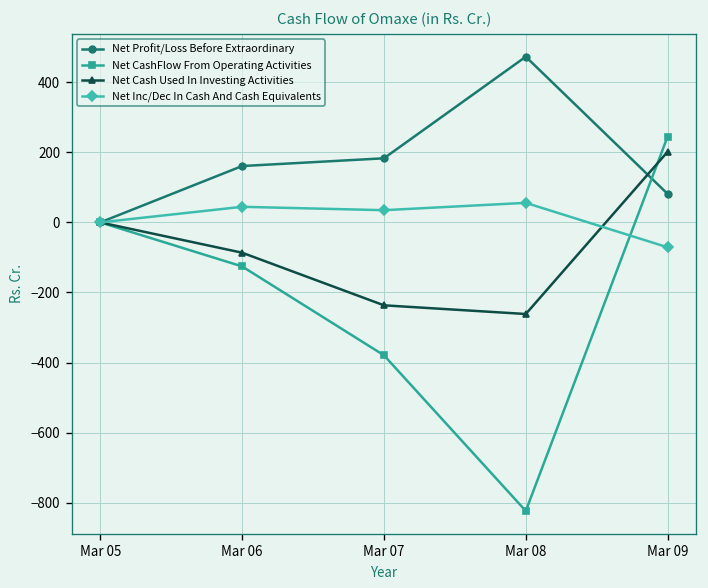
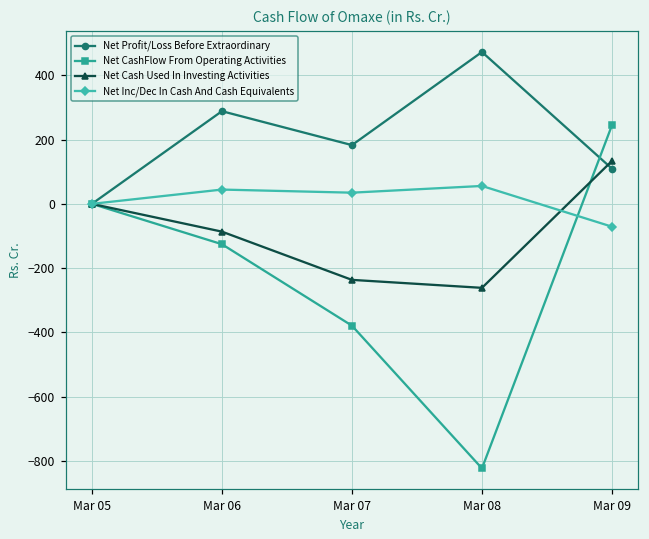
Net Profit/Loss Before Extraordinary, Mar 06: 160 -> 290
Net Profit/Loss Before Extraordinary, Mar 09: 80 -> 110
Net Cash Used In Investing Activities, Mar 09: 200 -> 130
